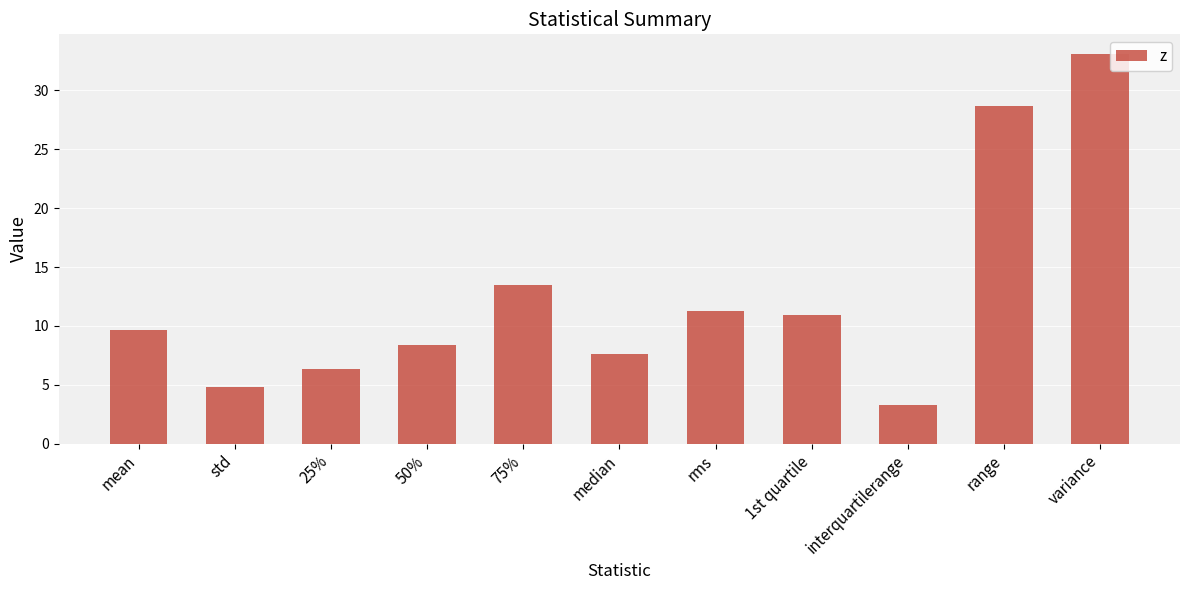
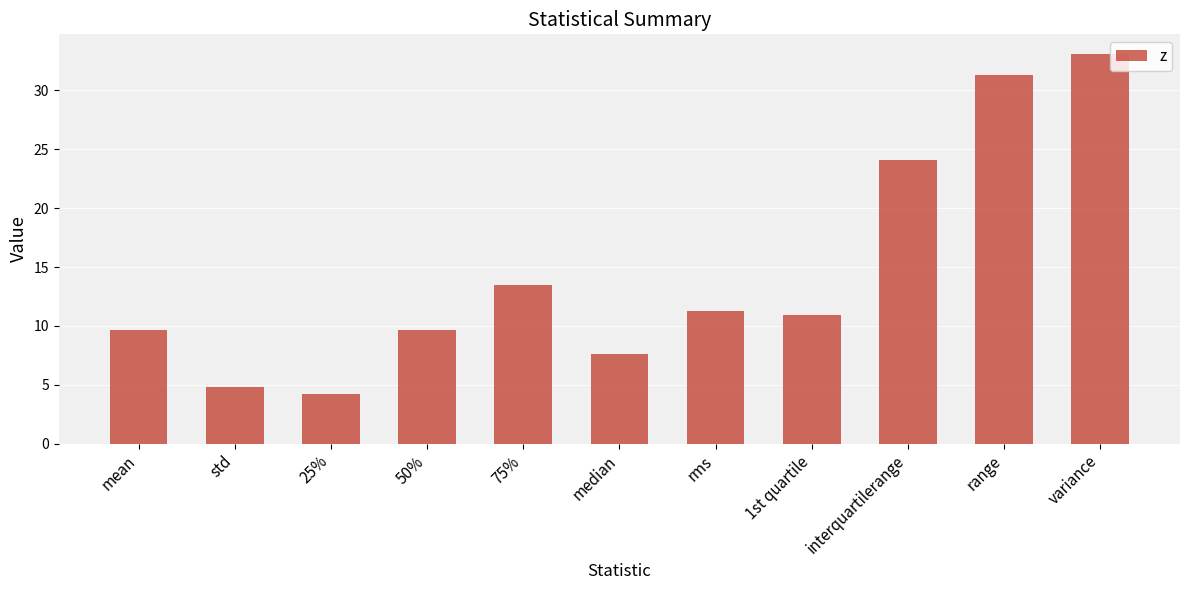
25%: 6.4 -> 4.2
50%: 8.4 -> 9.6
interquartilerange: 3.2 -> 24.1
range: 28.7 -> 31.3
